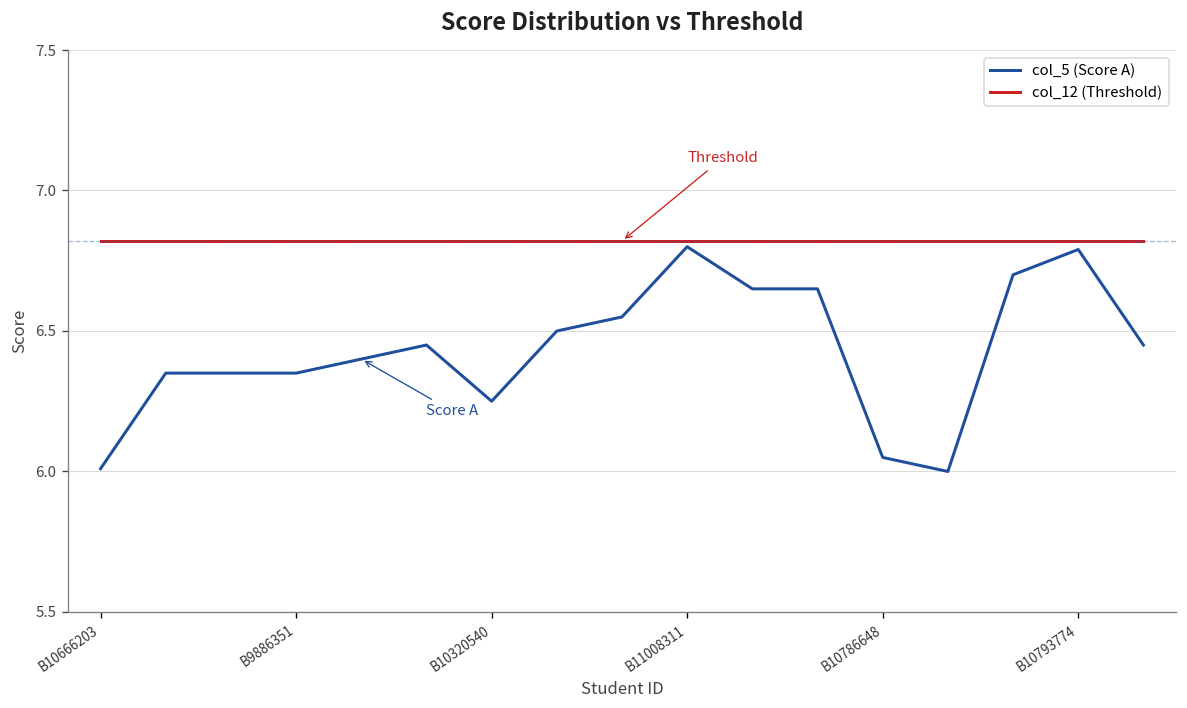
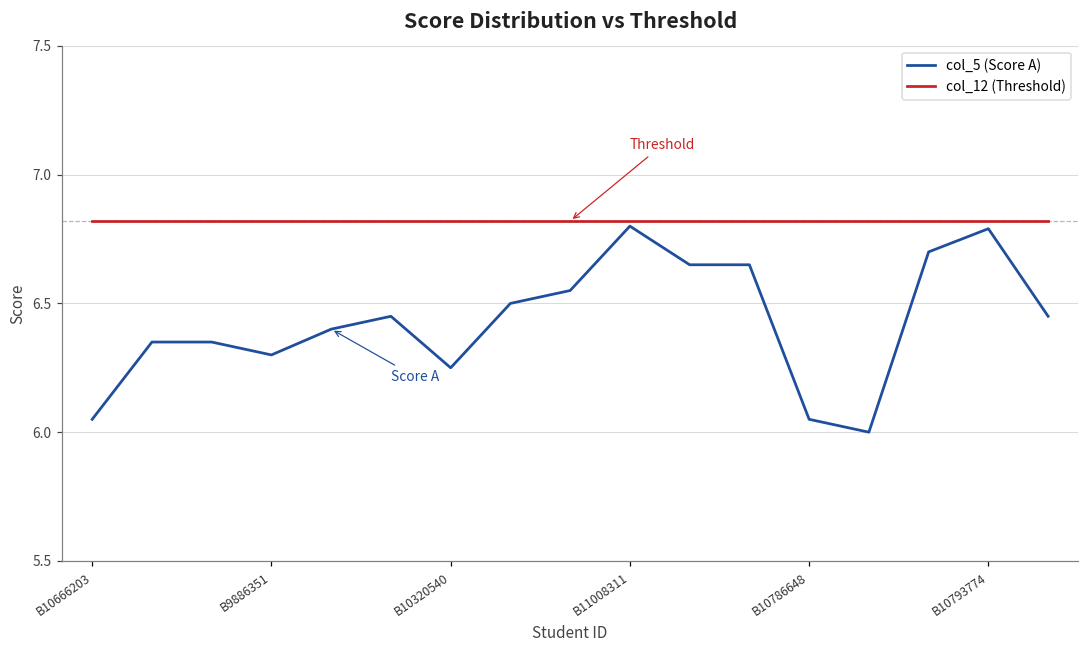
col_5 (Score A), B10666203: 6.01 -> 6.05
col_5 (Score A), B9886351: 6.35 -> 6.30
